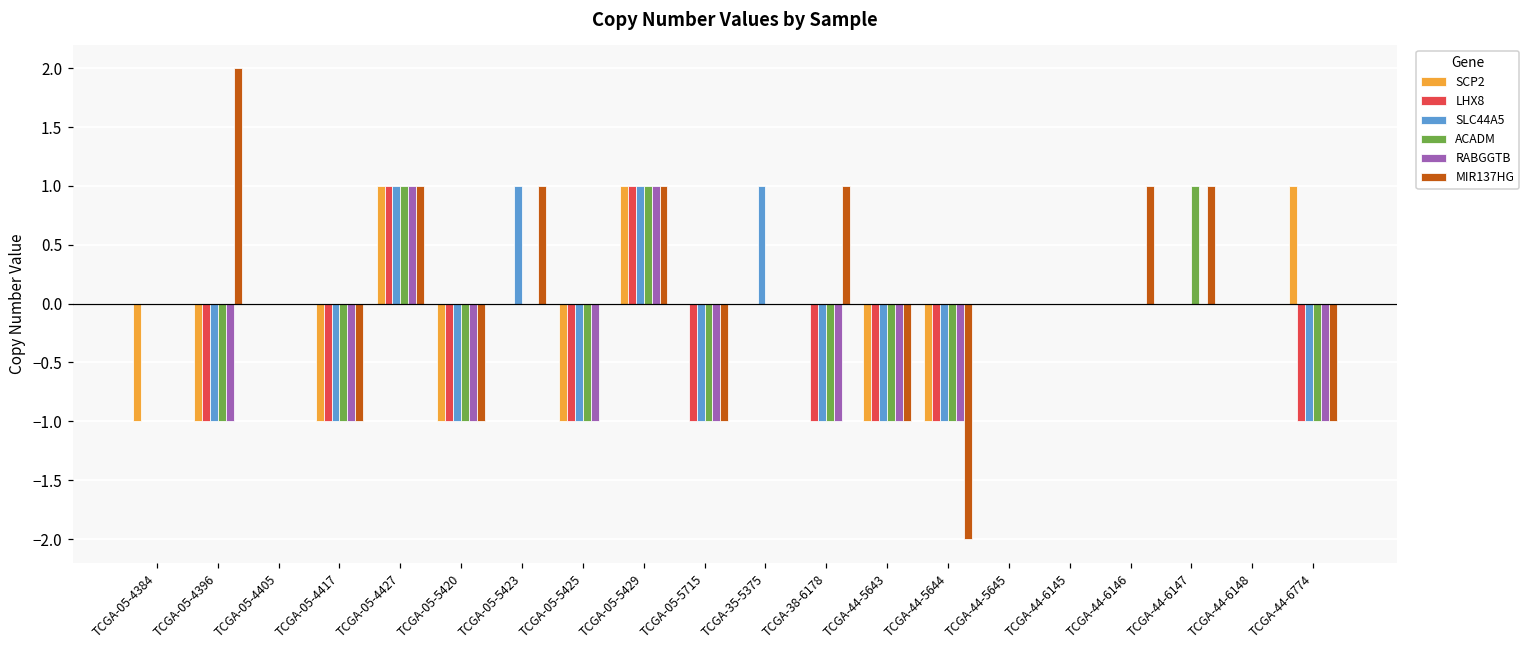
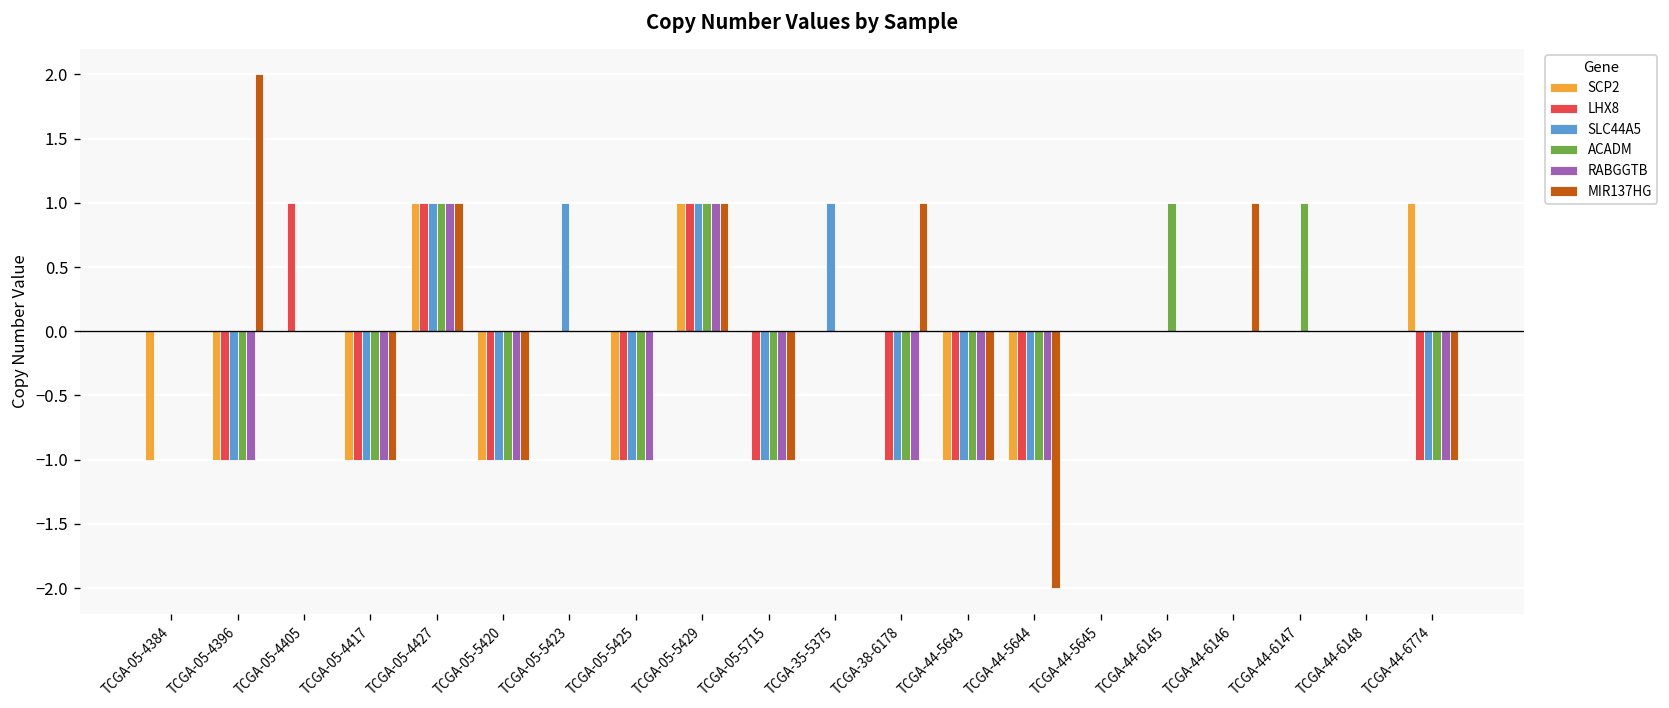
LHX8, TCGA-05-4405: 0 -> 1
MIR137HG, TCGA-05-5423: 1 -> 0
ACADM, TCGA-44-6145: 0 -> 1
MIR137HG, TCGA-44-6147: 1 -> 0
